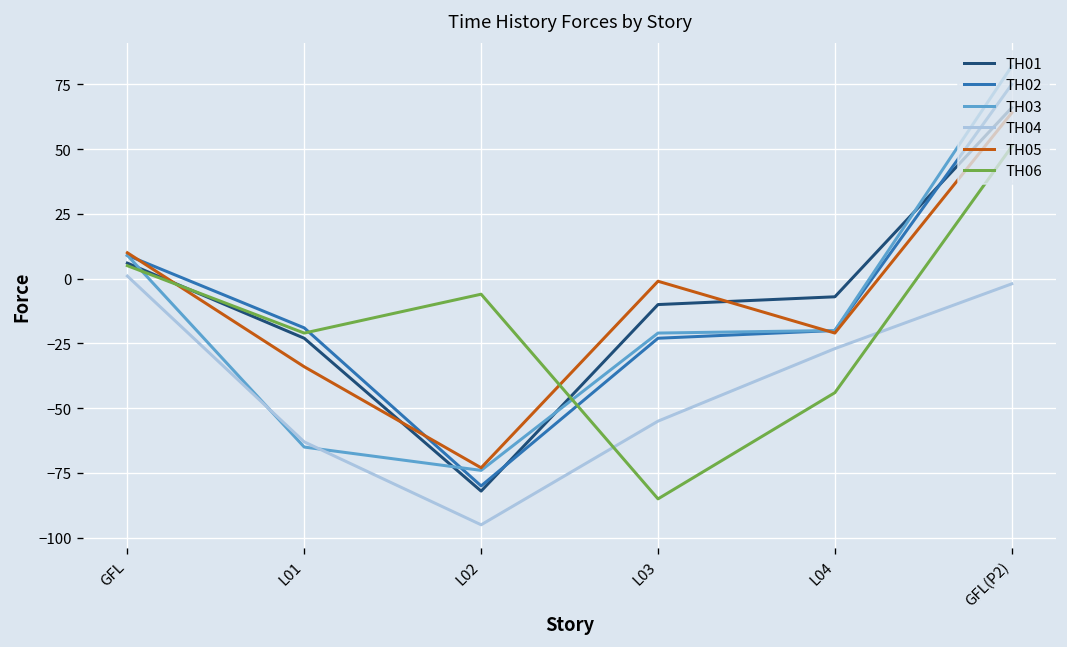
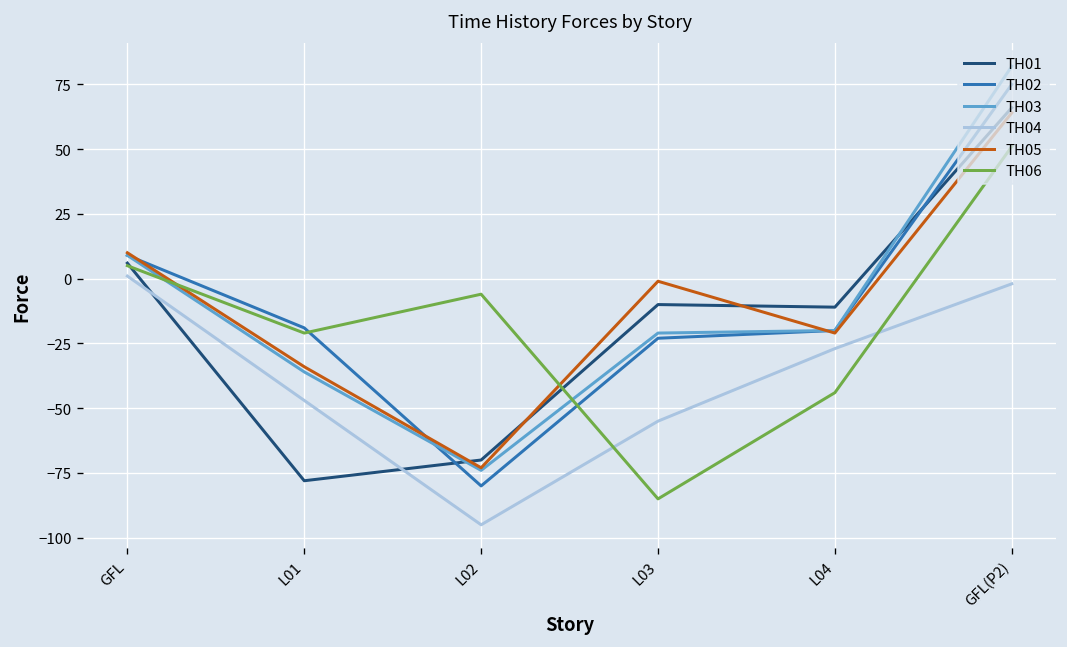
TH01, L01: -23 -> -78
TH03, L01: -65 -> -36
TH04, L01: -63 -> -47
TH01, L02: -82 -> -70
TH01, L04: -7 -> -11
